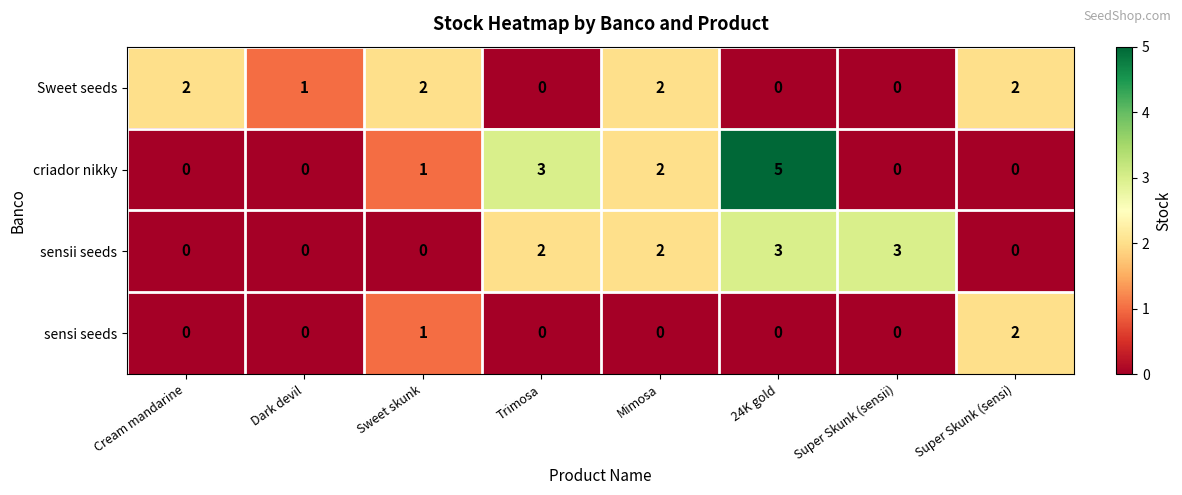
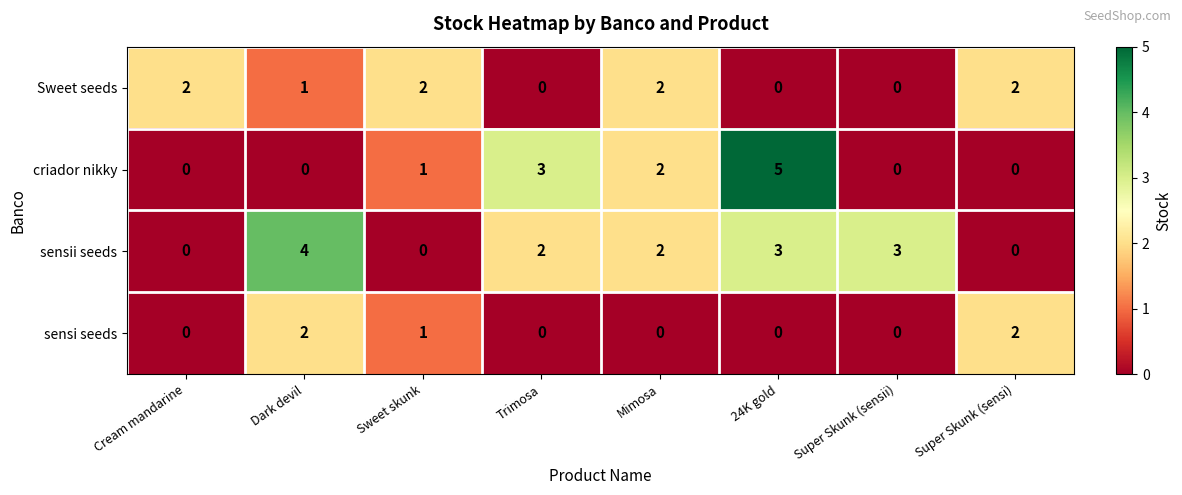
sensii seeds, Dark devil: 0 -> 4
sensi seeds, Dark devil: 0 -> 2
